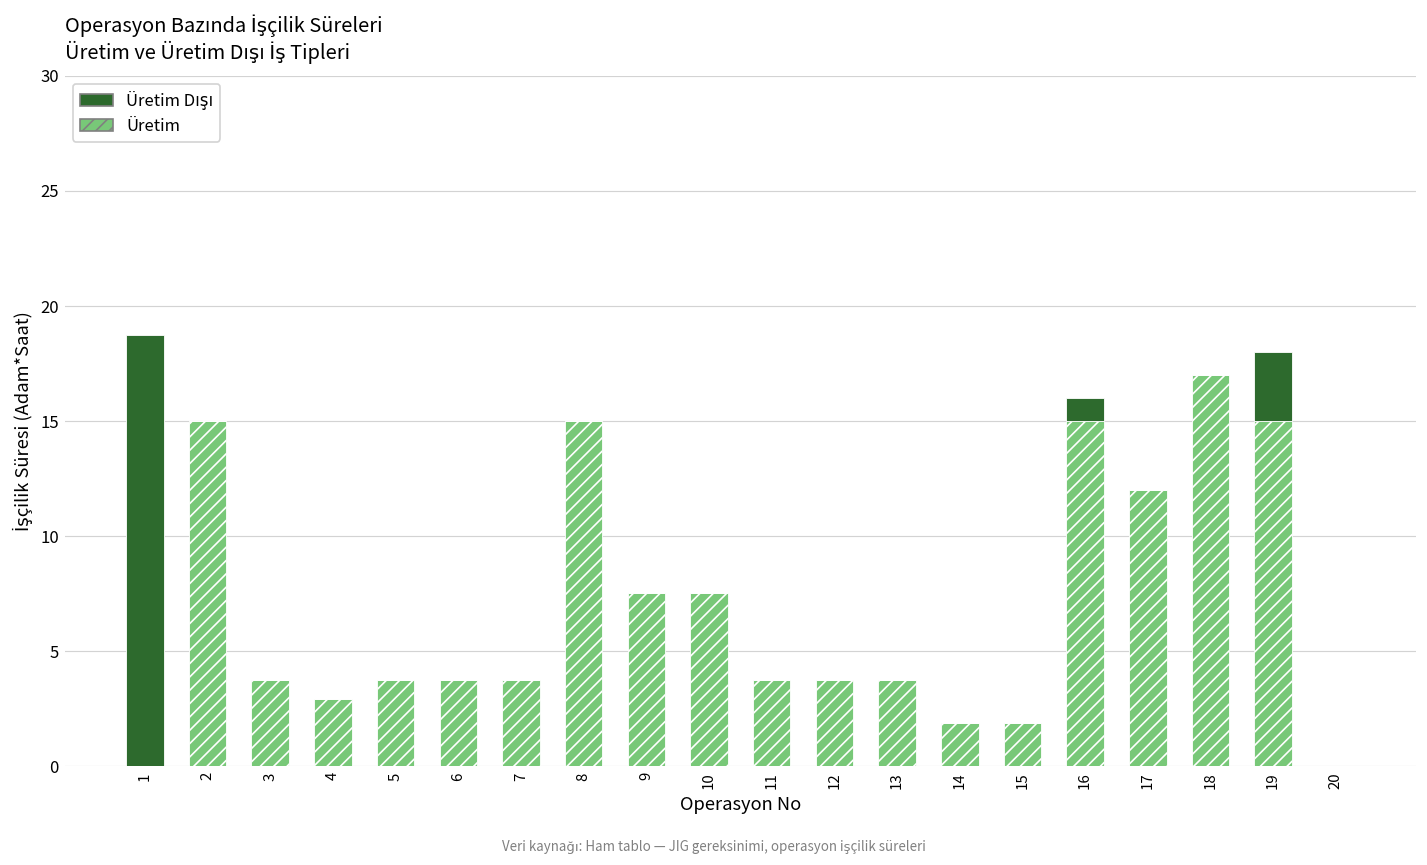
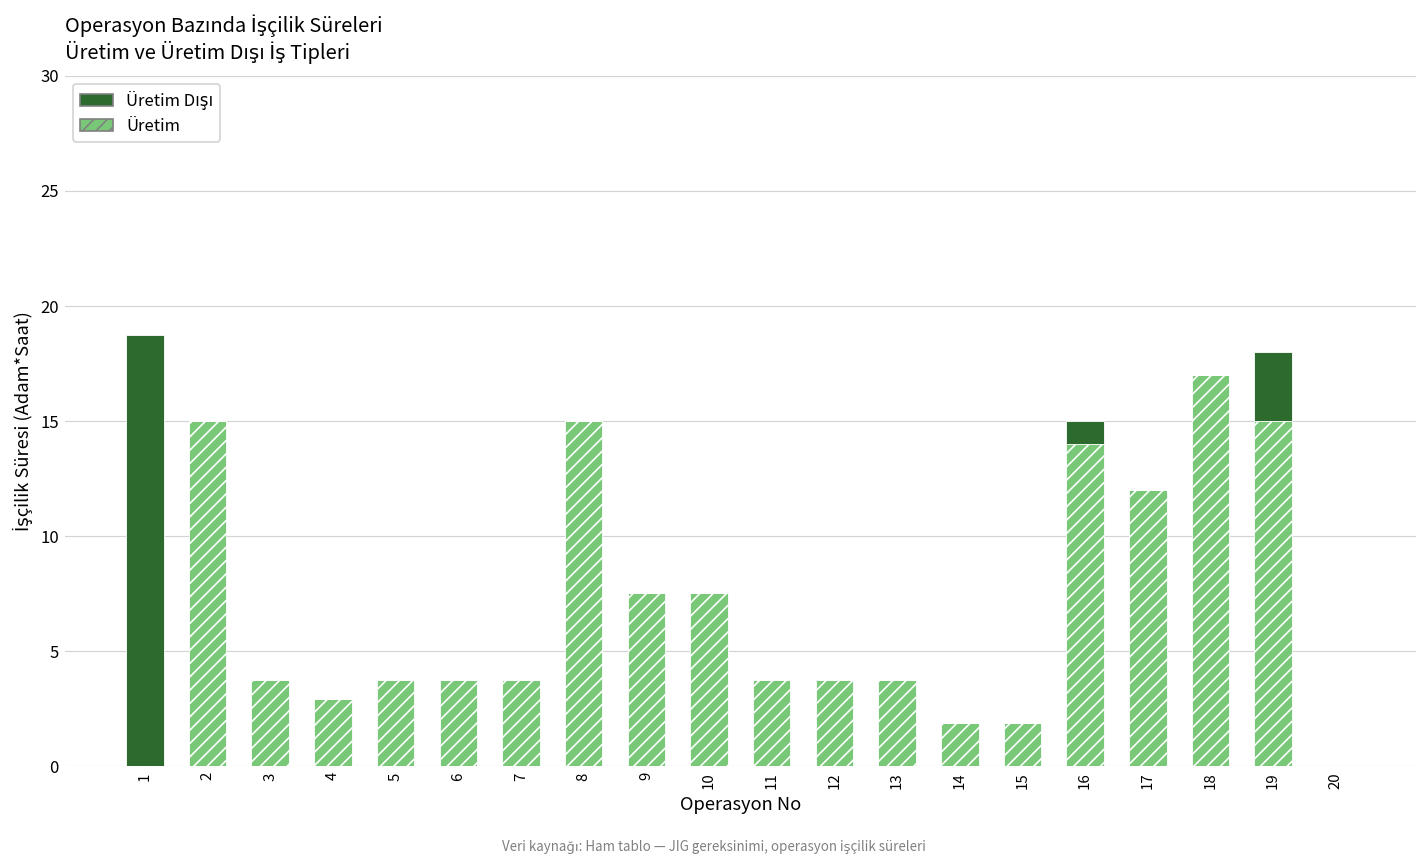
Üretim, 16: 15 -> 14
